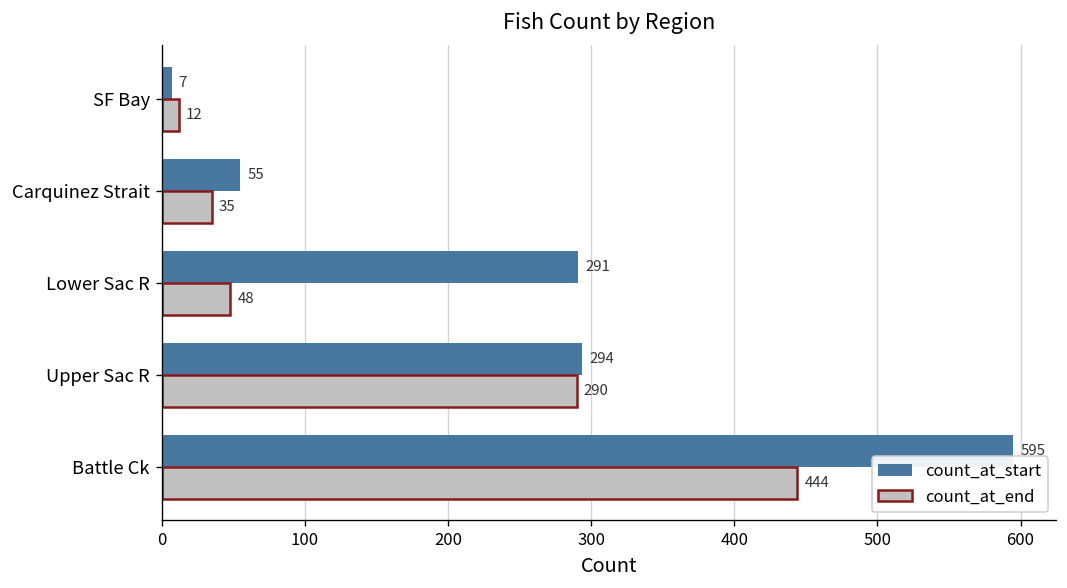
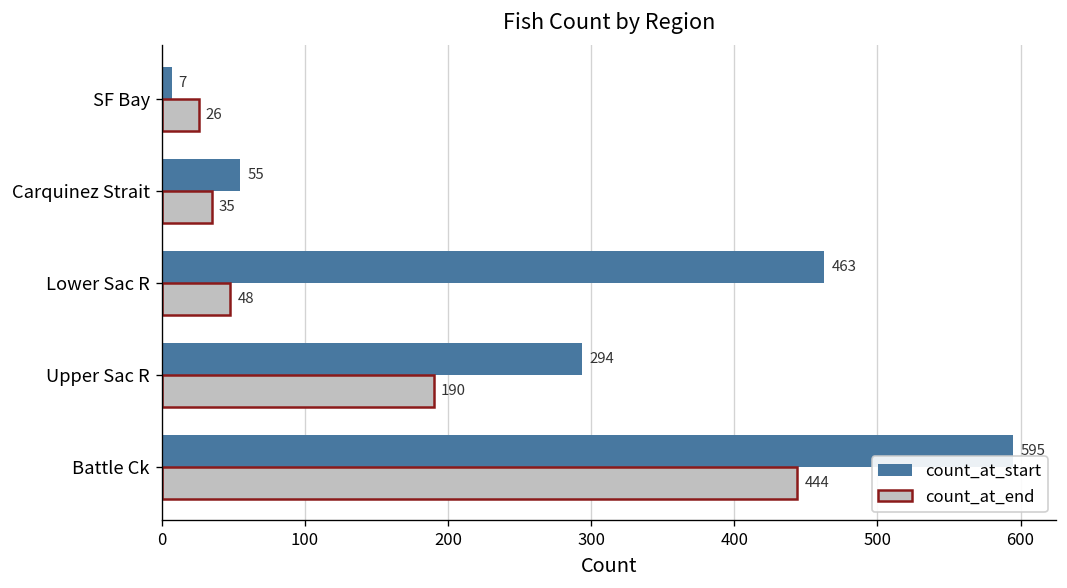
count_at_end, SF Bay: 12 -> 26
count_at_start, Lower Sac R: 291 -> 463
count_at_end, Upper Sac R: 290 -> 190
